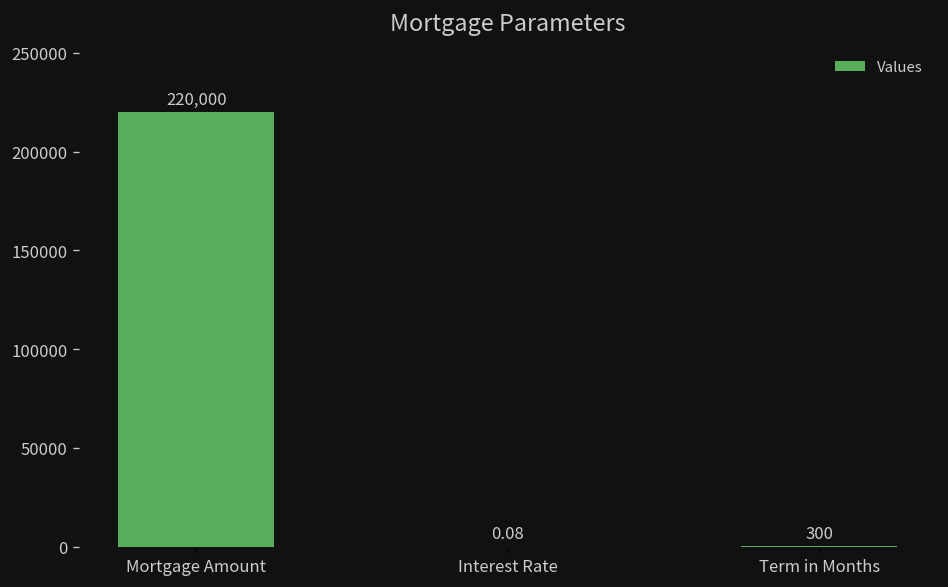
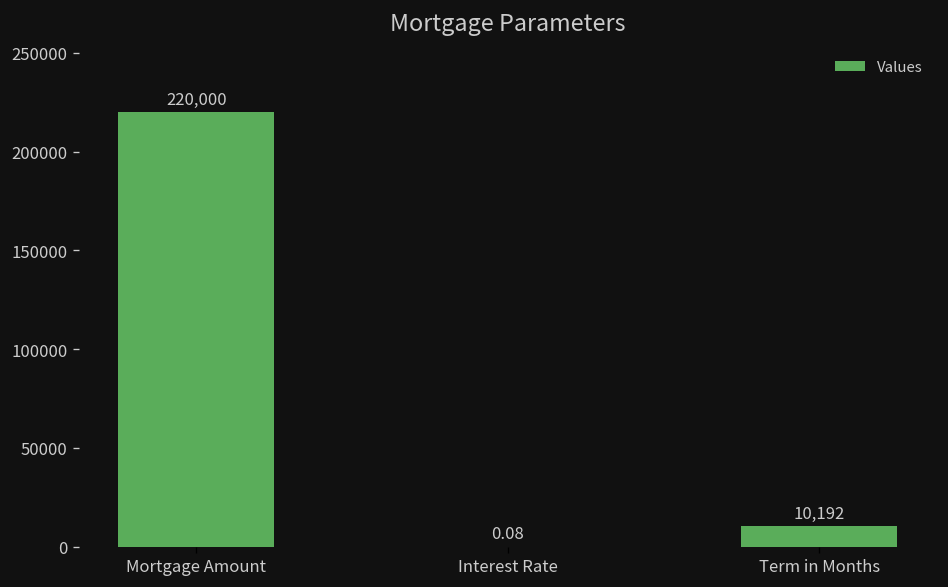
Term in Months: 300 -> 10,192
